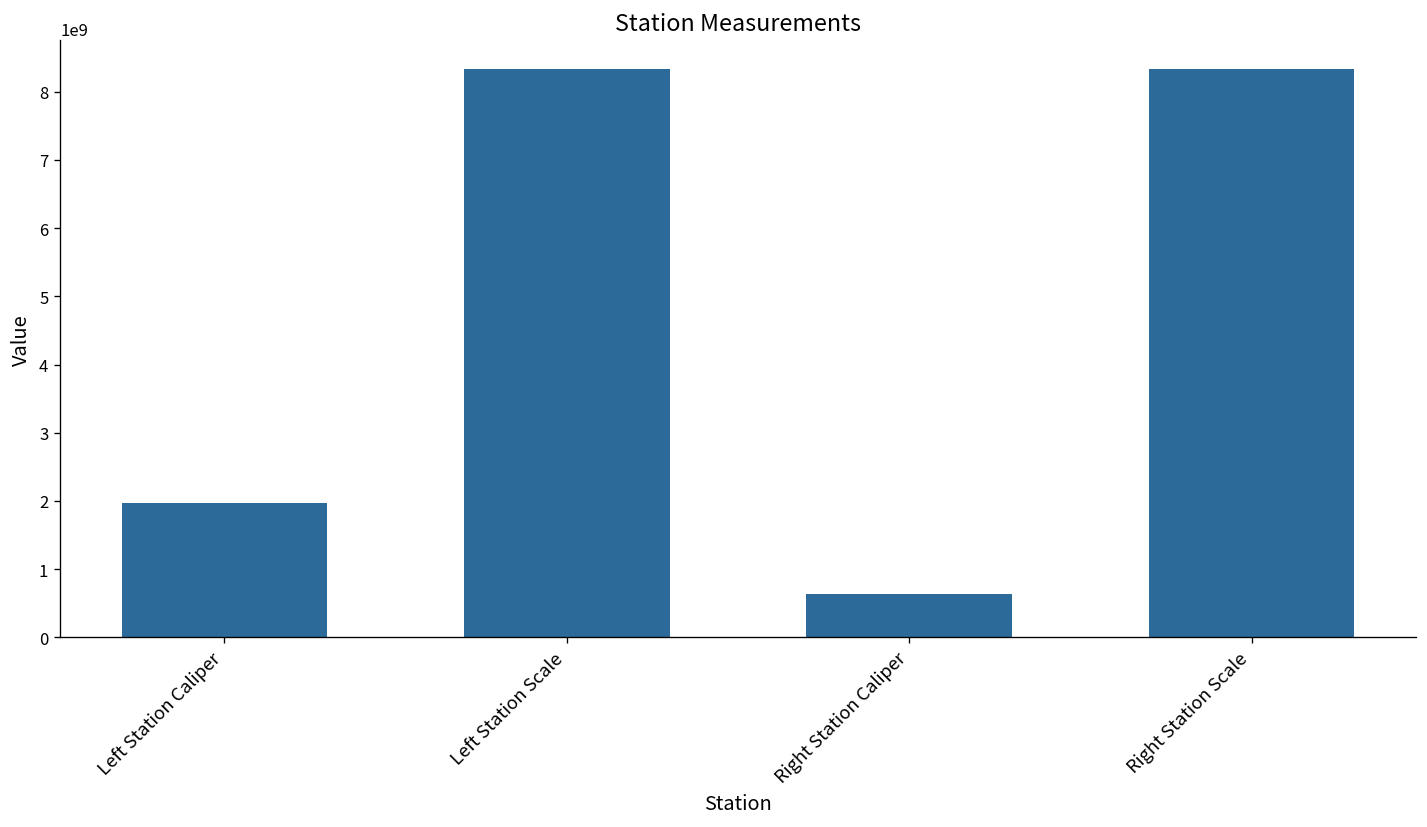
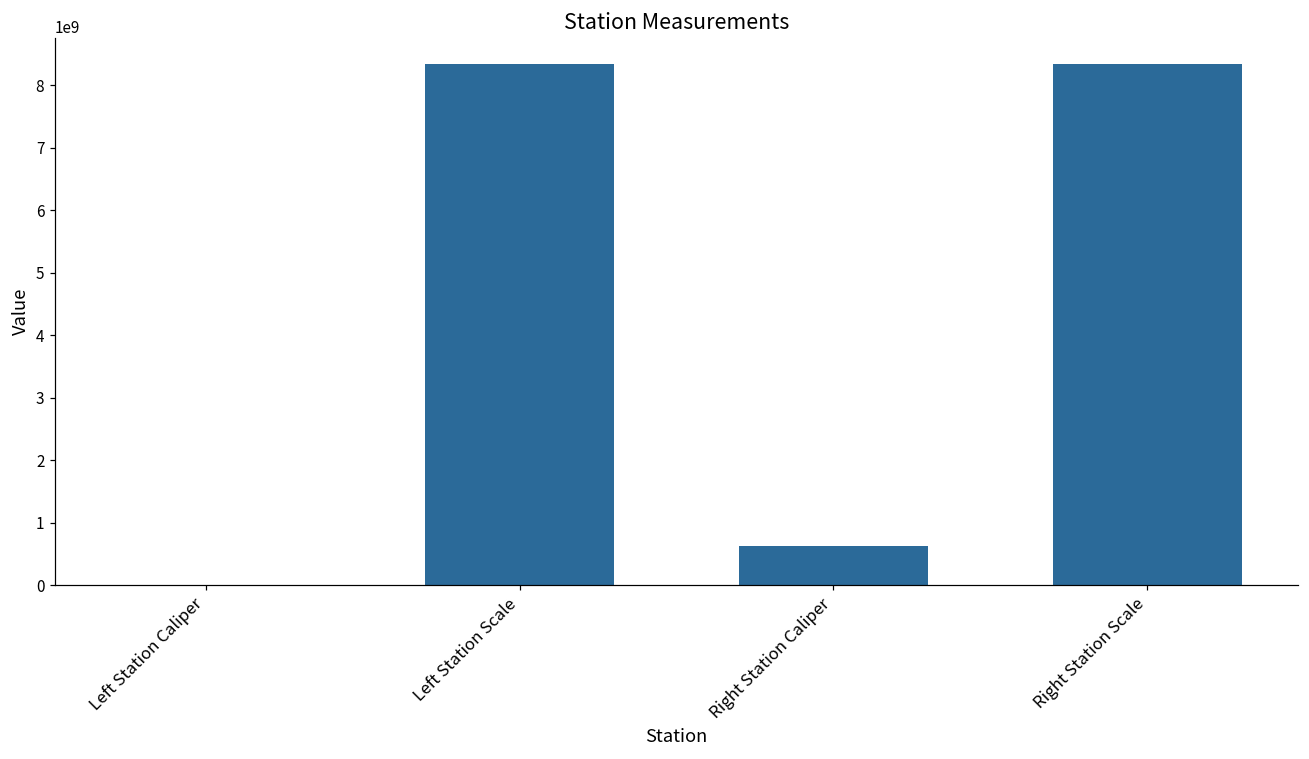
Left Station Caliper: 2000000000 -> 0
